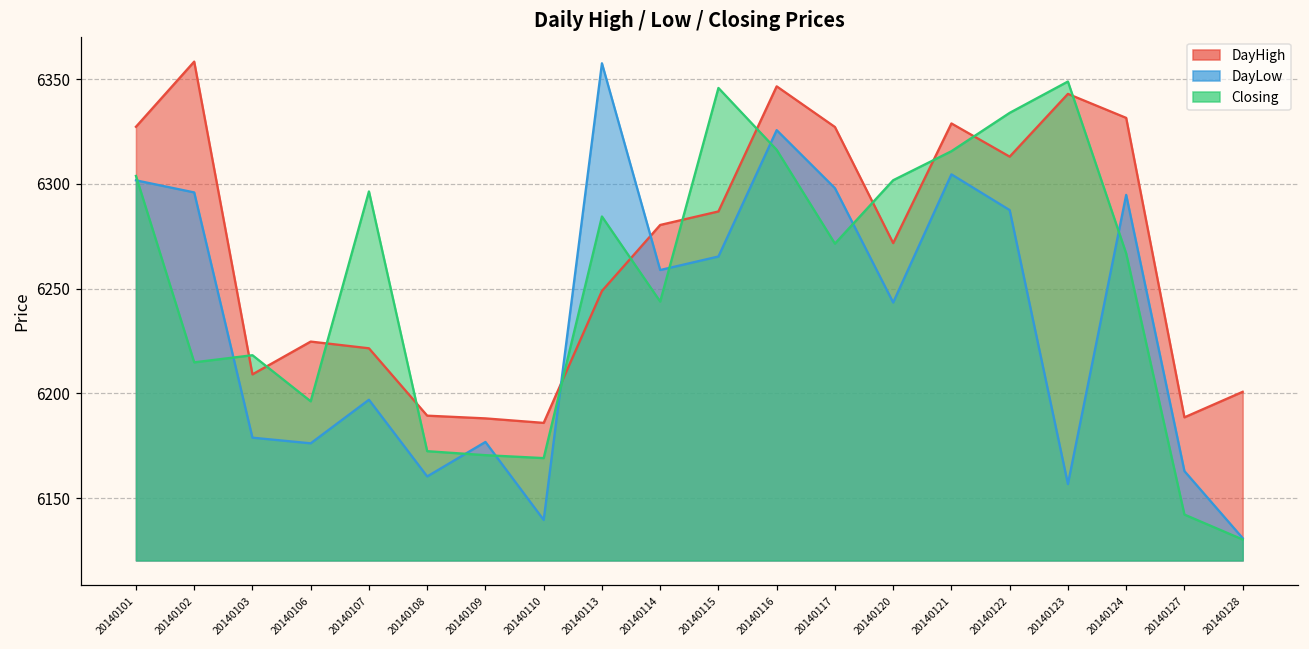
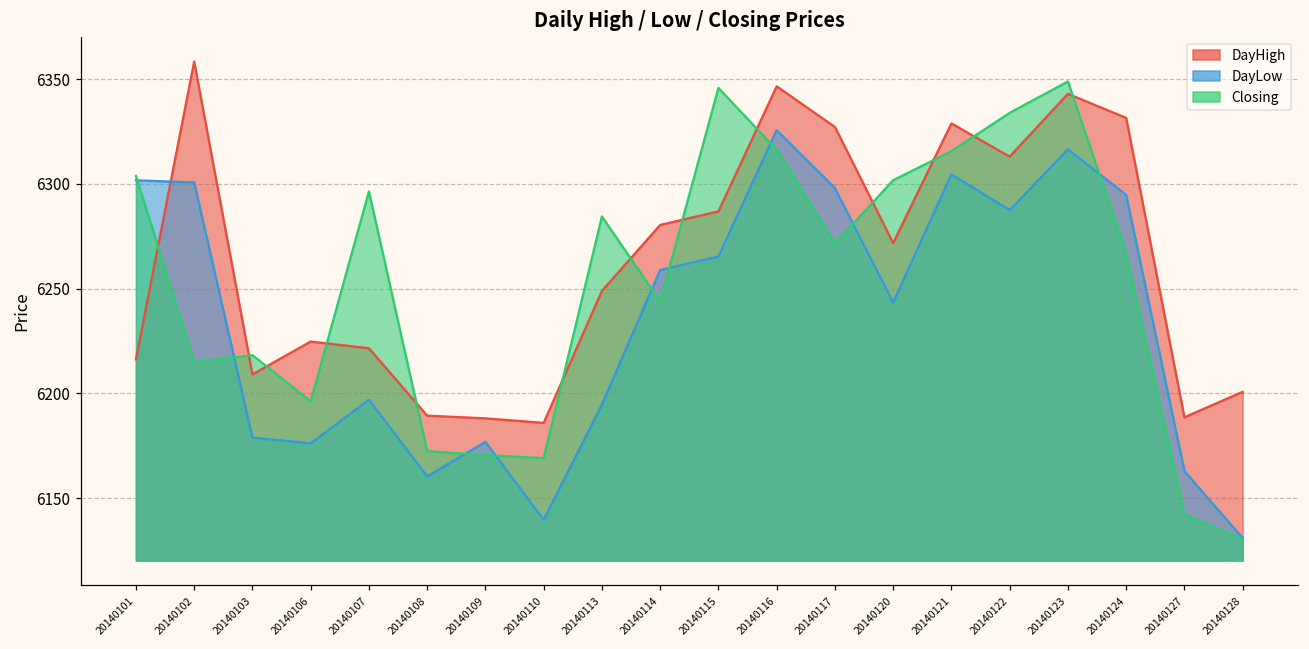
DayHigh, 20140101: 6327 -> 6216
DayLow, 20140102: 6296 -> 6301
DayLow, 20140113: 6358 -> 6195
DayLow, 20140123: 6157 -> 6316
